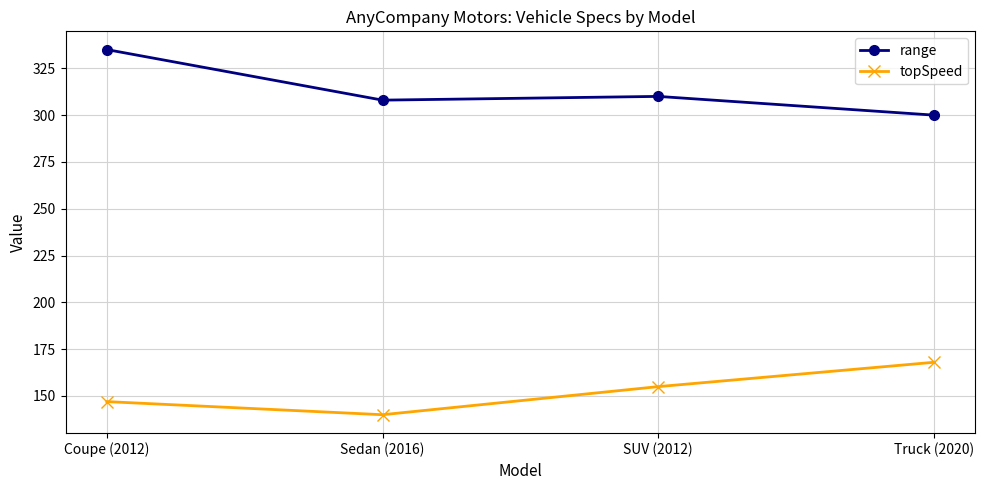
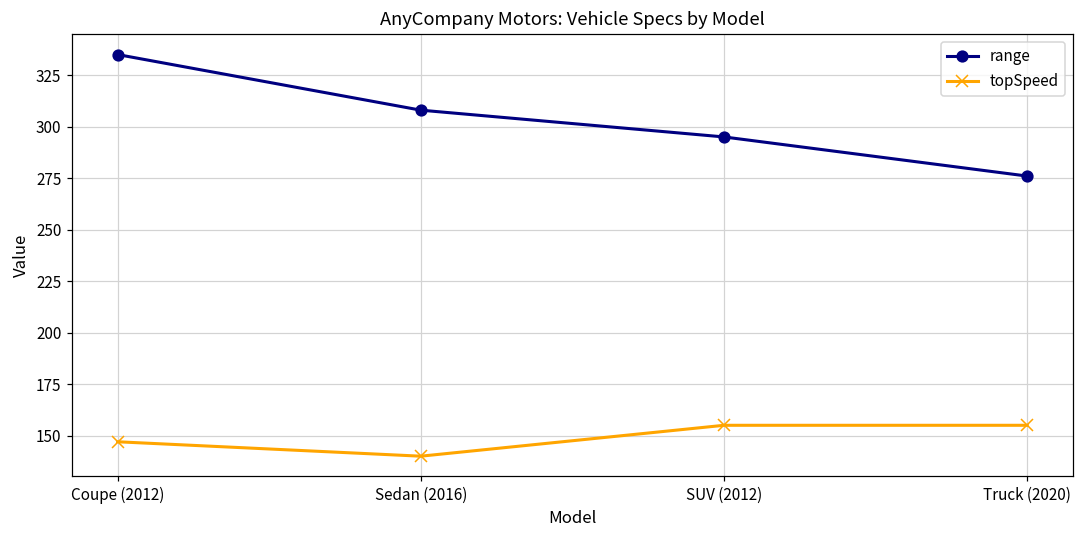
range, SUV (2012): 310 -> 295
range, Truck (2020): 300 -> 276
topSpeed, Truck (2020): 168 -> 155
